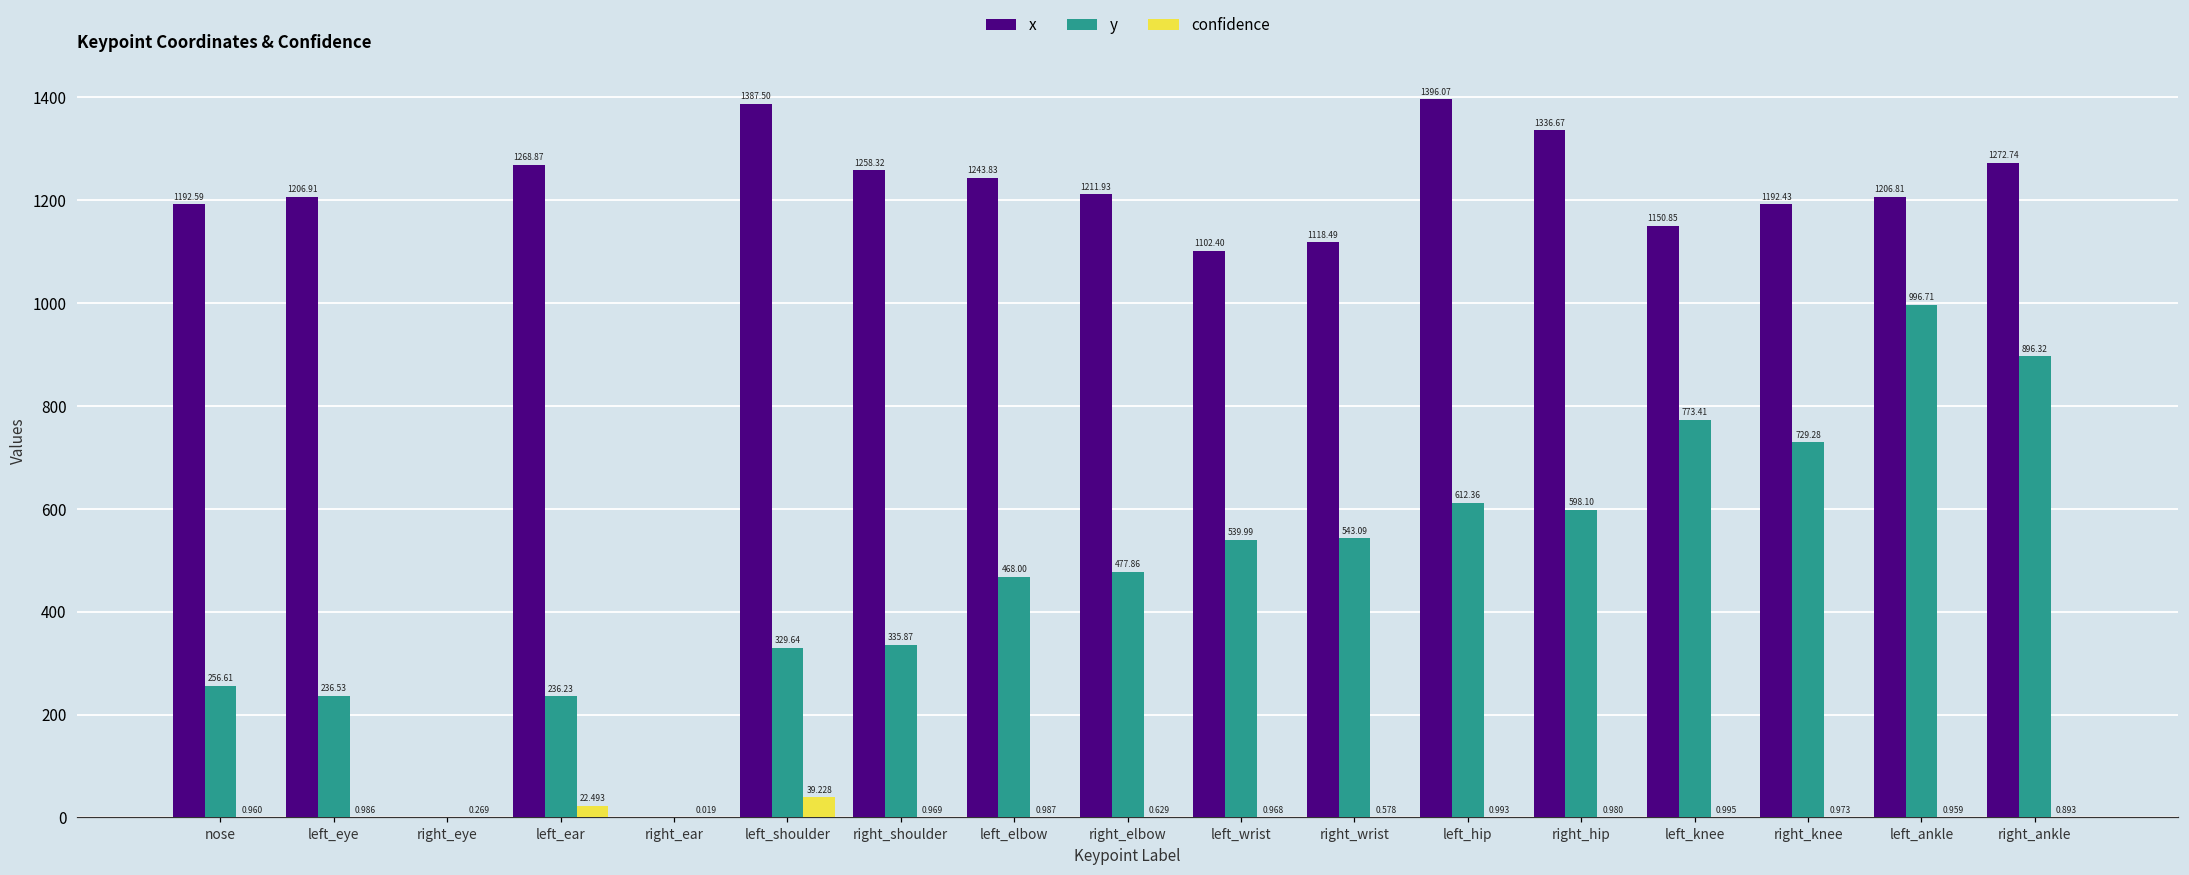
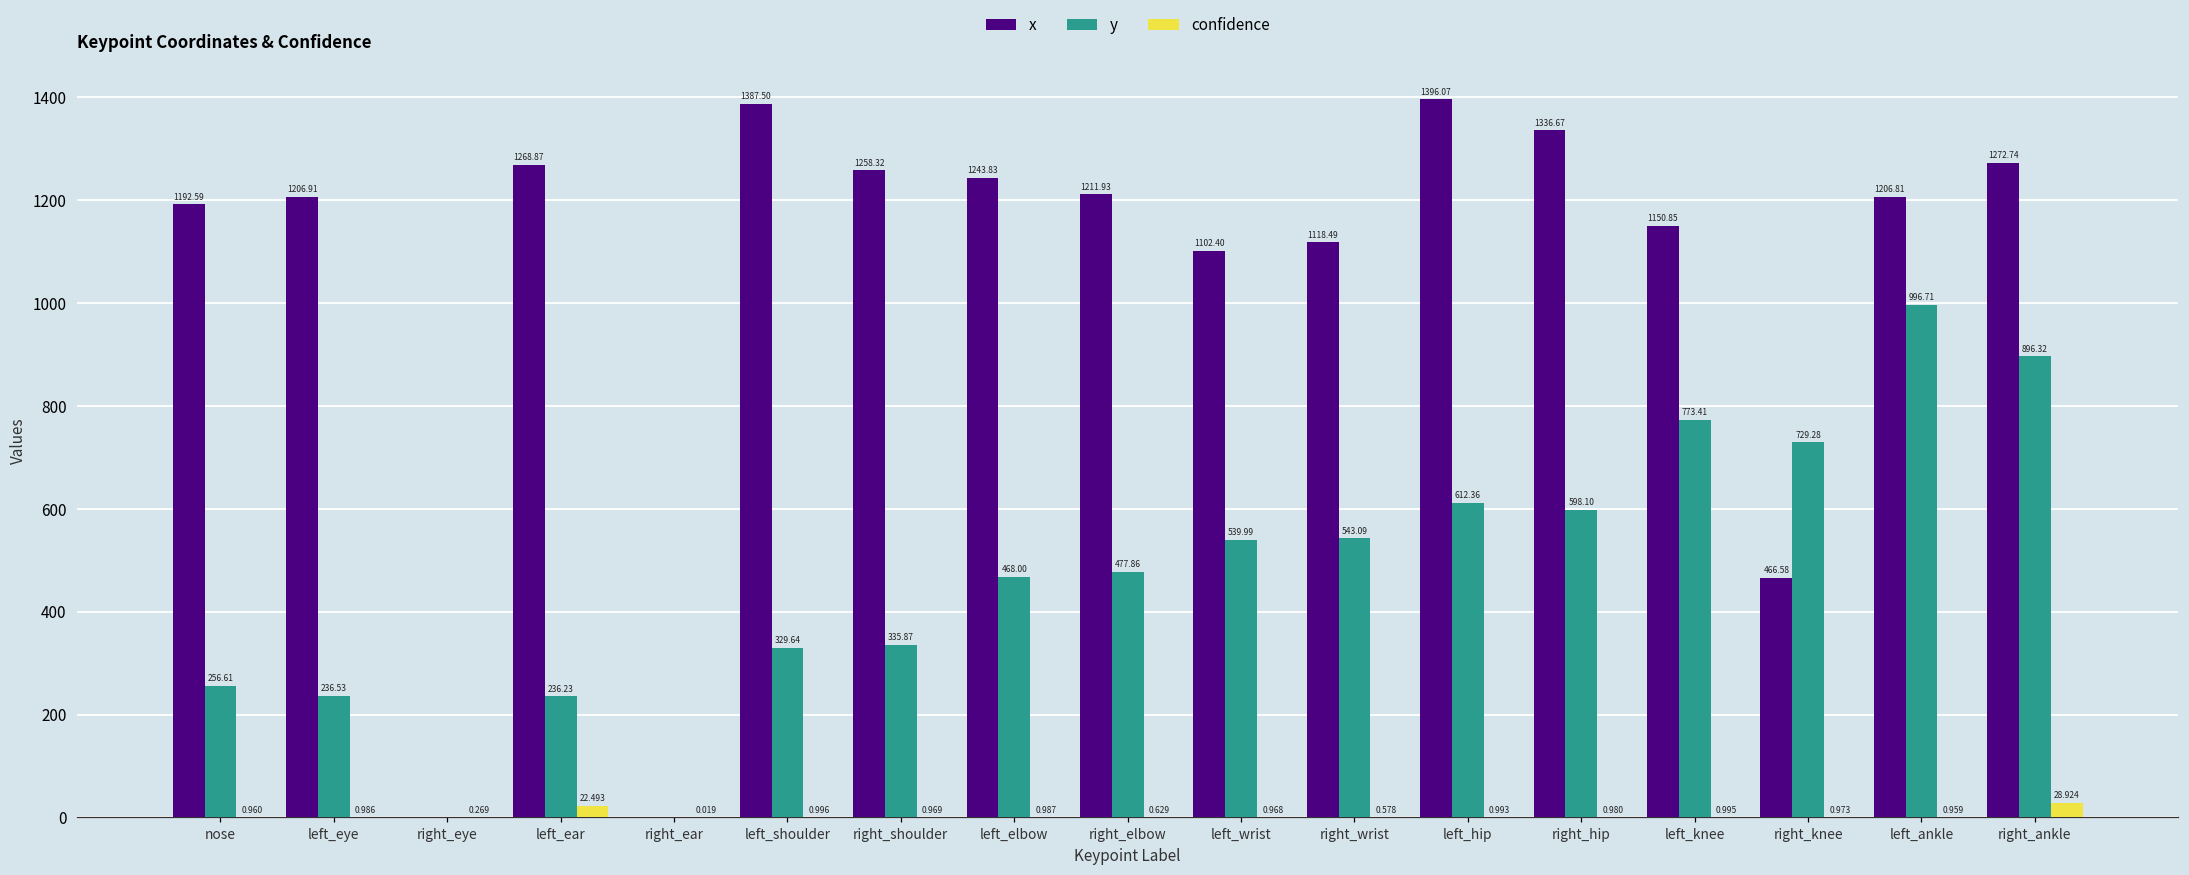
confidence, left_shoulder: 39.228 -> 0.996
x, right_knee: 1192.43 -> 466.58
confidence, right_ankle: 0.893 -> 28.924
